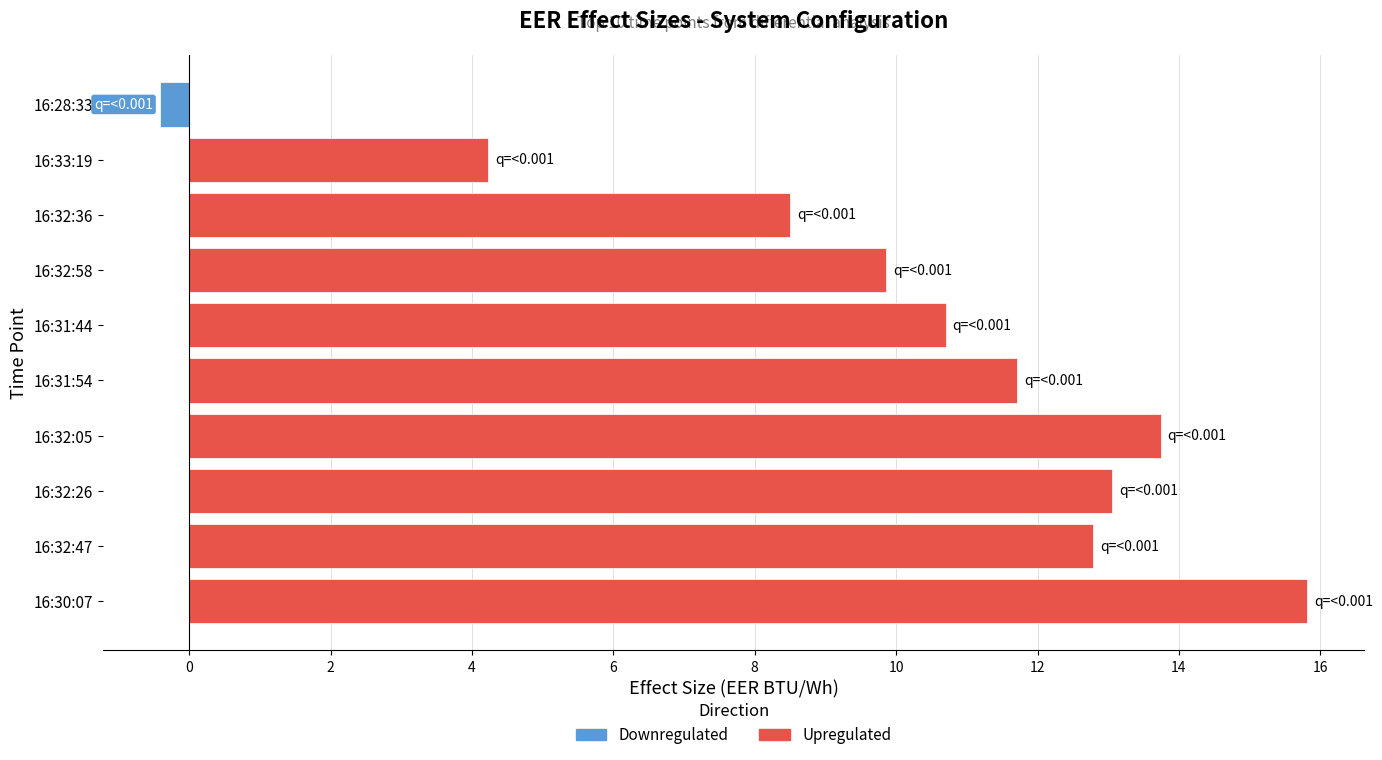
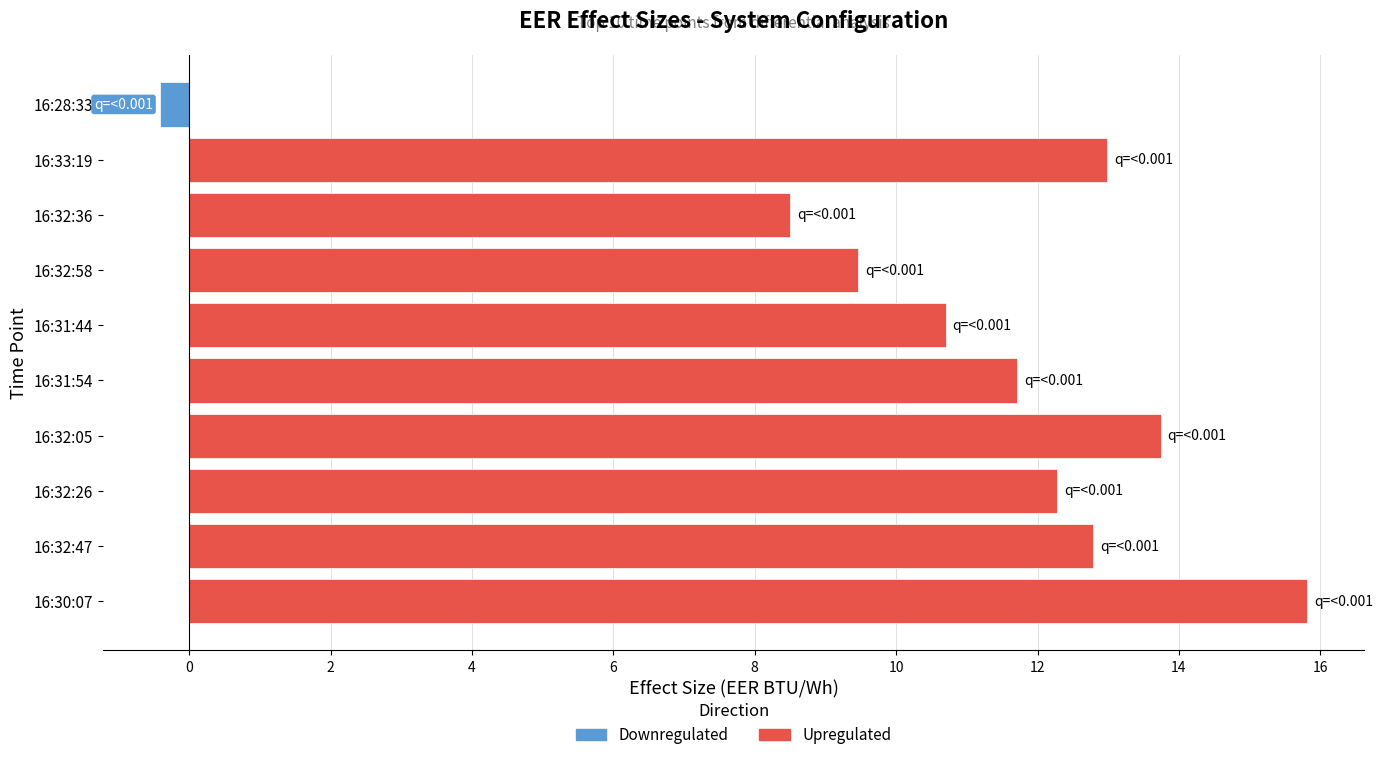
16:33:19: 4.2 -> 13.0
16:32:58: 9.9 -> 9.5
16:32:26: 13.1 -> 12.3
